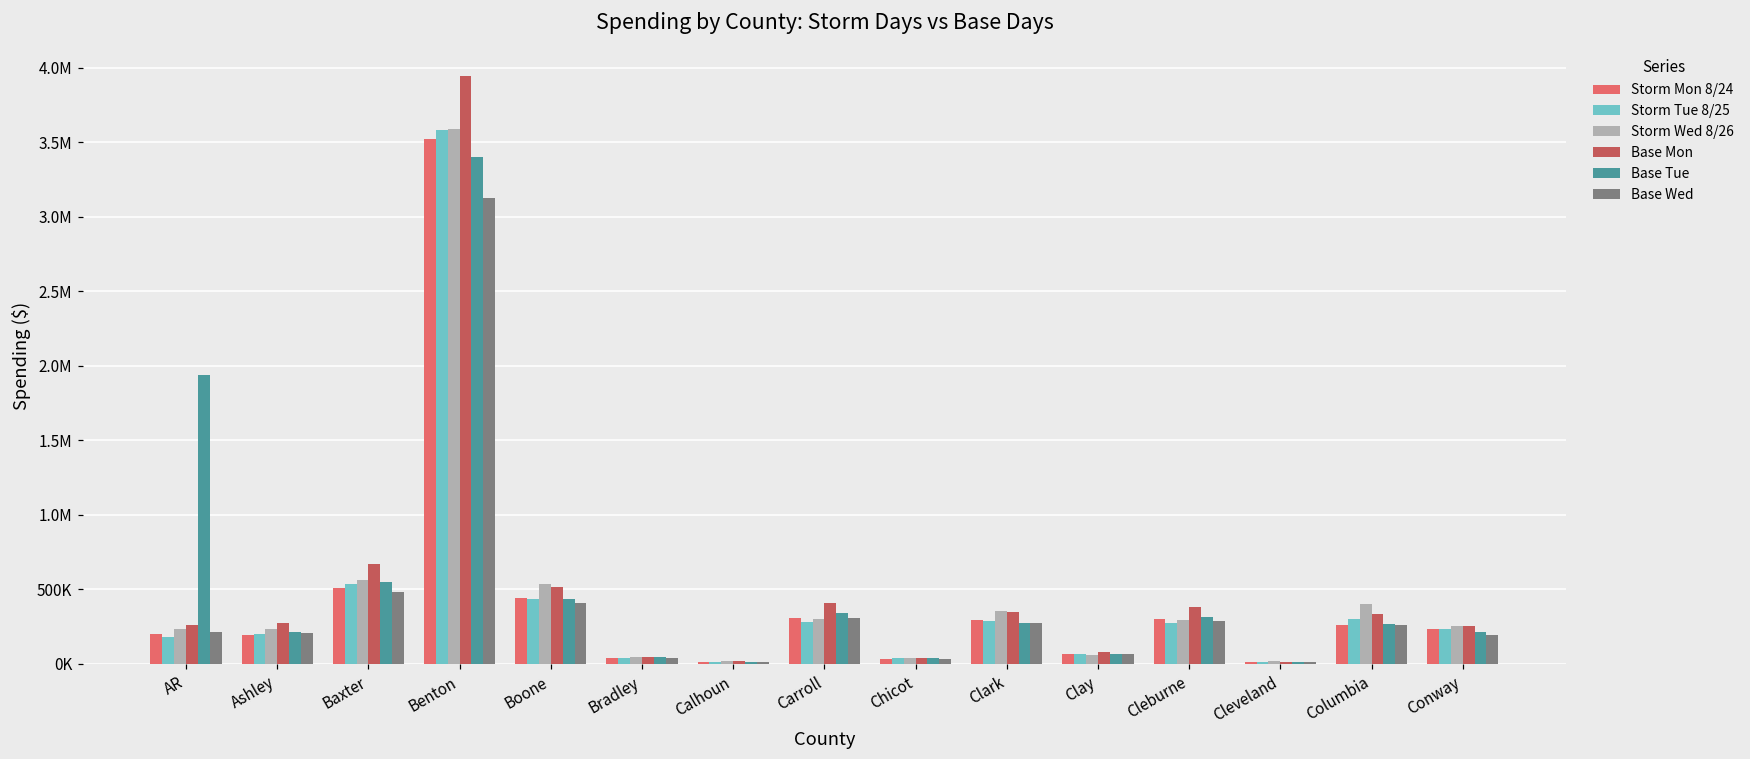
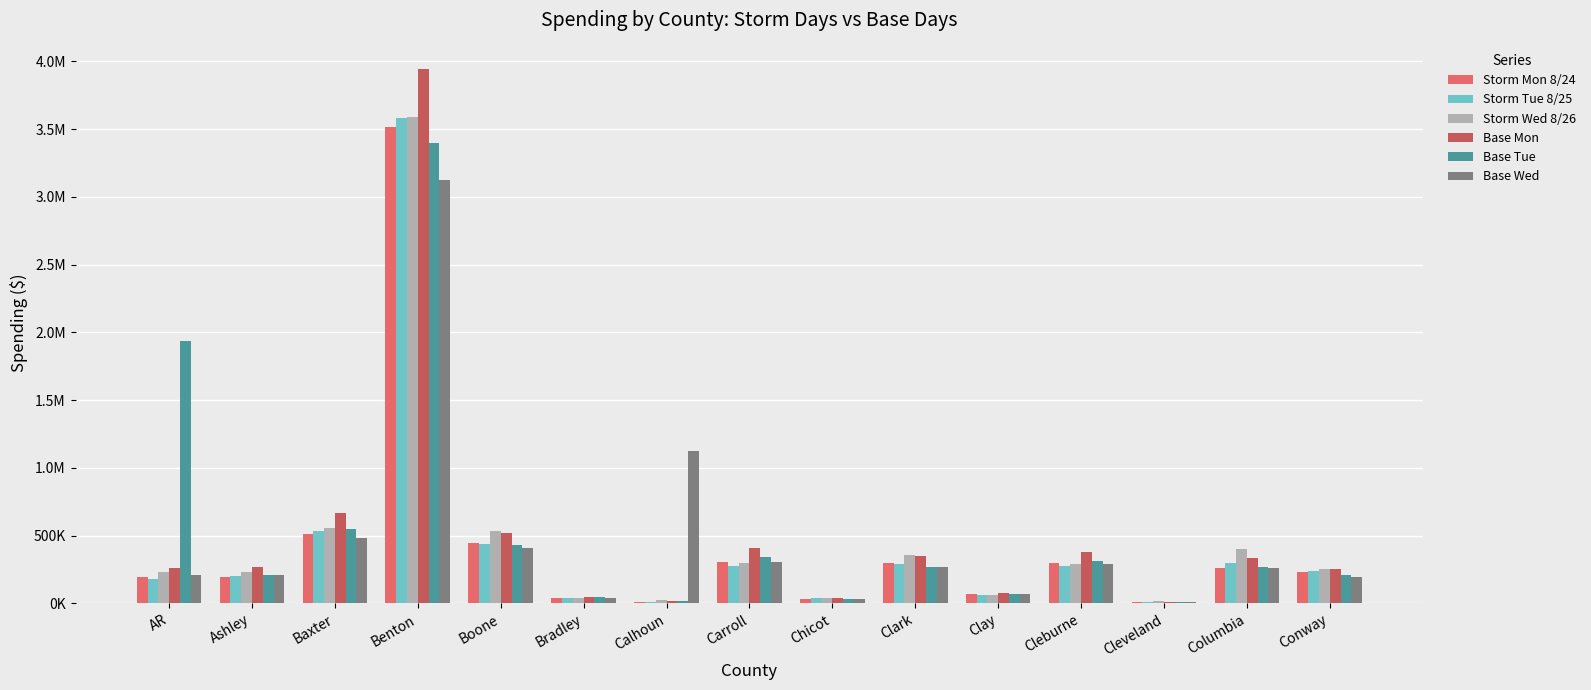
Base Wed, Calhoun: 10000 -> 1120000
